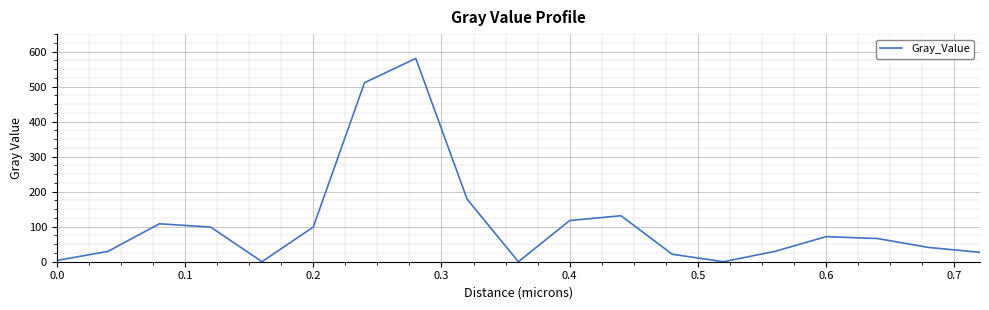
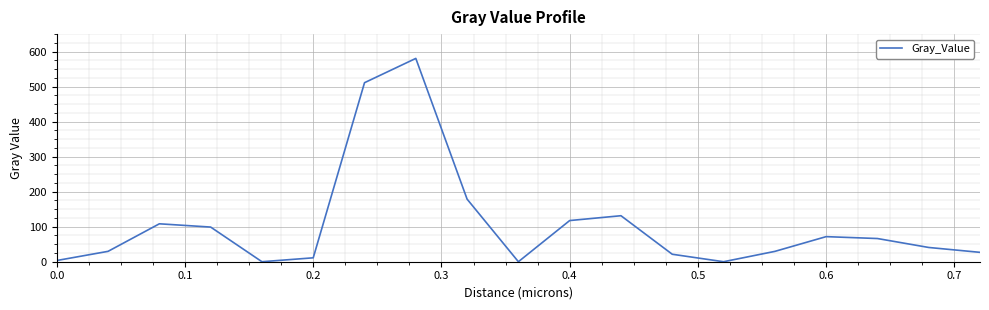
0.2: 100 -> 10
